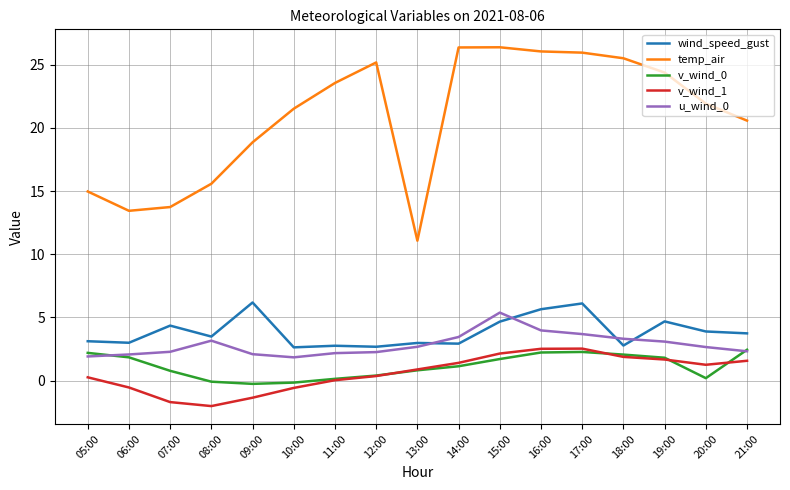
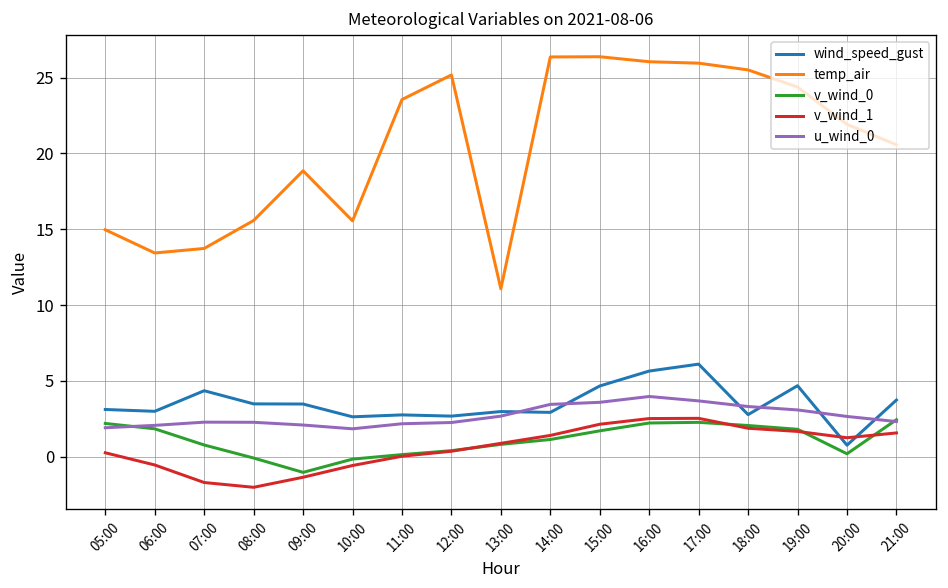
u_wind_0, 08:00: 3.2 -> 2.3
wind_speed_gust, 09:00: 6.2 -> 3.5
v_wind_0, 09:00: -0.3 -> -1.0
temp_air, 10:00: 21.5 -> 15.6
u_wind_0, 15:00: 5.4 -> 3.6
wind_speed_gust, 20:00: 3.9 -> 0.8
